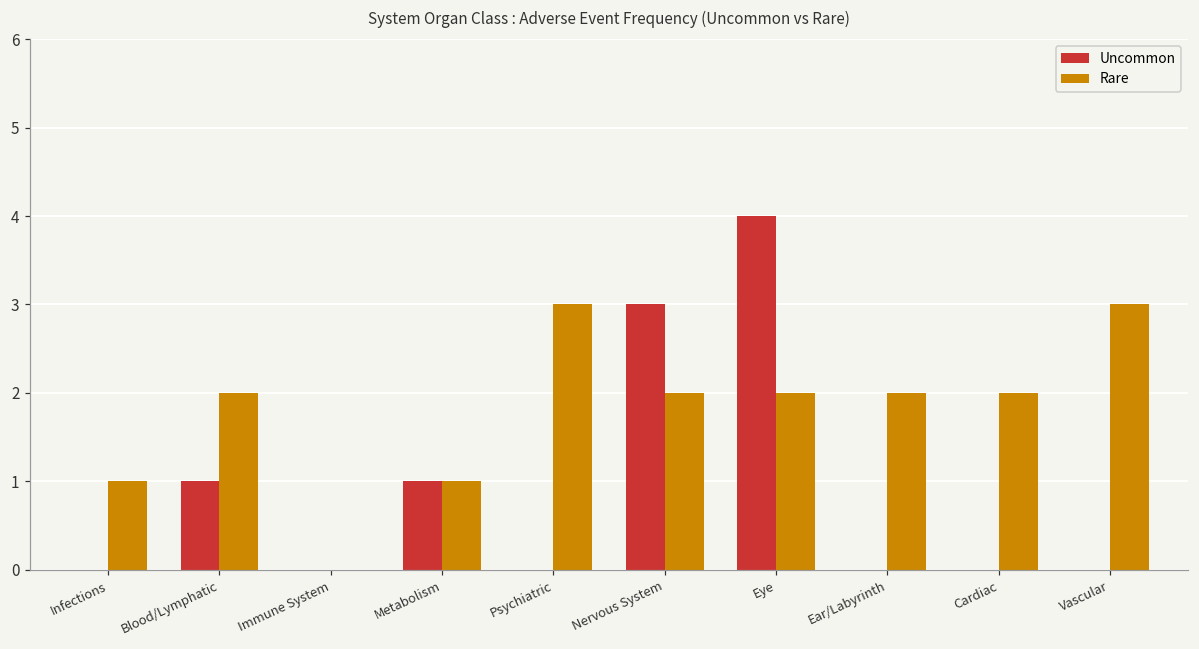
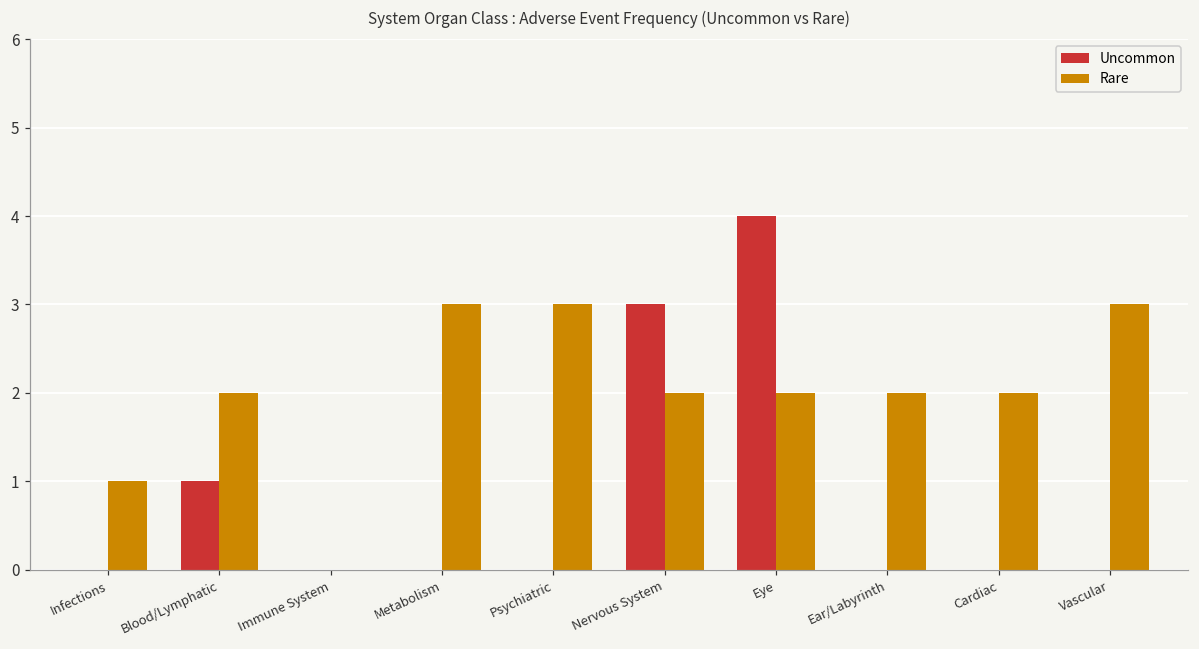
Uncommon, Metabolism: 1 -> 0
Rare, Metabolism: 1 -> 3
